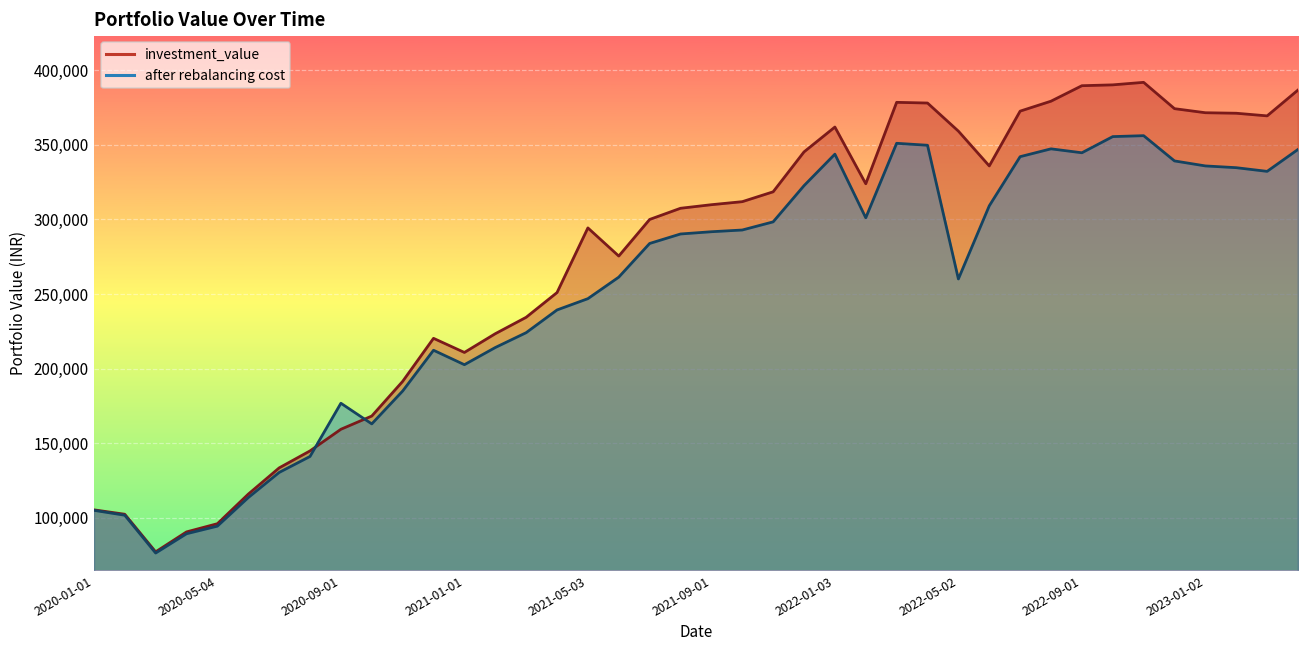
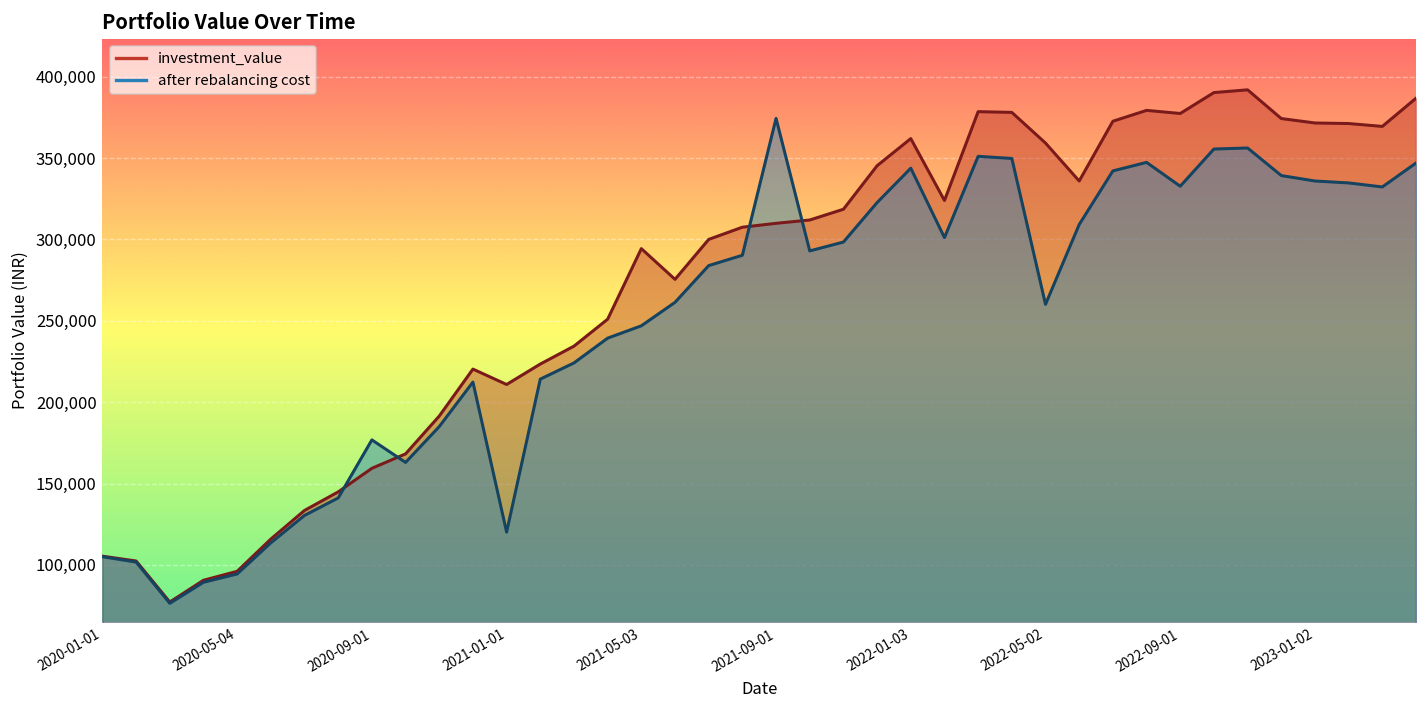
after rebalancing cost, 2021-01-01: 203,000 -> 120,000
after rebalancing cost, 2021-09-01: 292,000 -> 374,000
investment_value, 2022-09-01: 390,000 -> 377,000
after rebalancing cost, 2022-09-01: 345,000 -> 333,000
